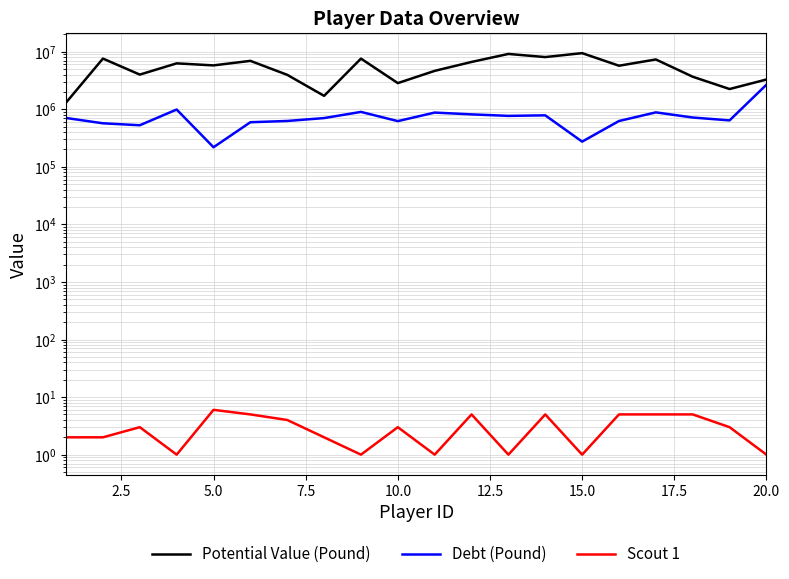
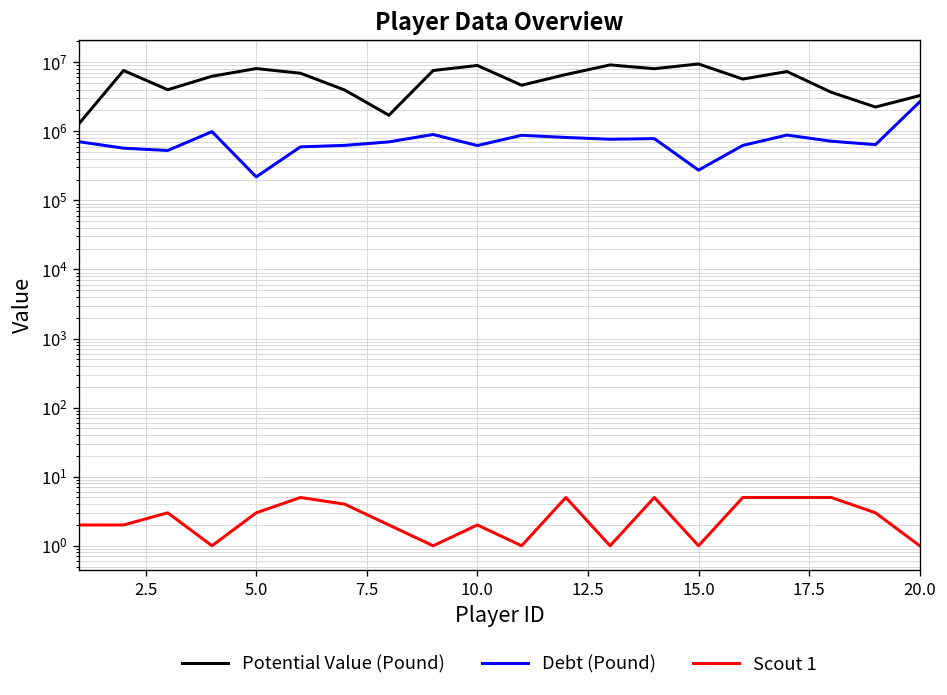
Potential Value (Pound), 5.0: 6000000 -> 8000000
Scout 1, 5.0: 6 -> 3
Potential Value (Pound), 10.0: 3000000 -> 9000000
Scout 1, 10.0: 3 -> 2
